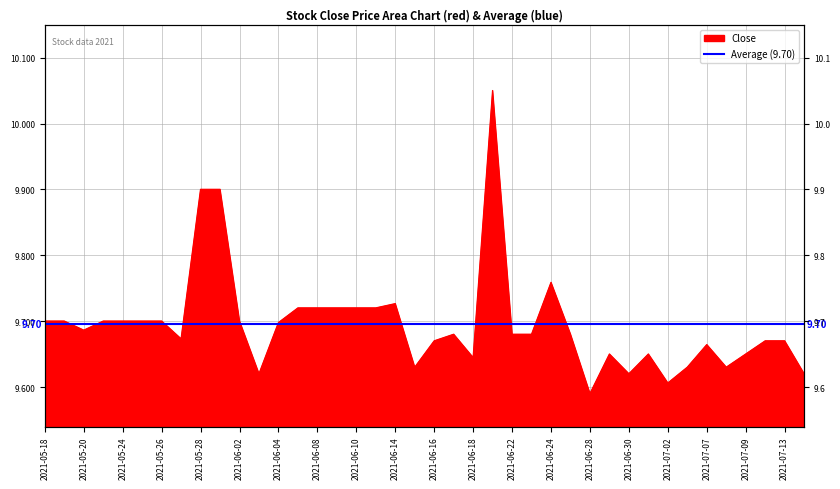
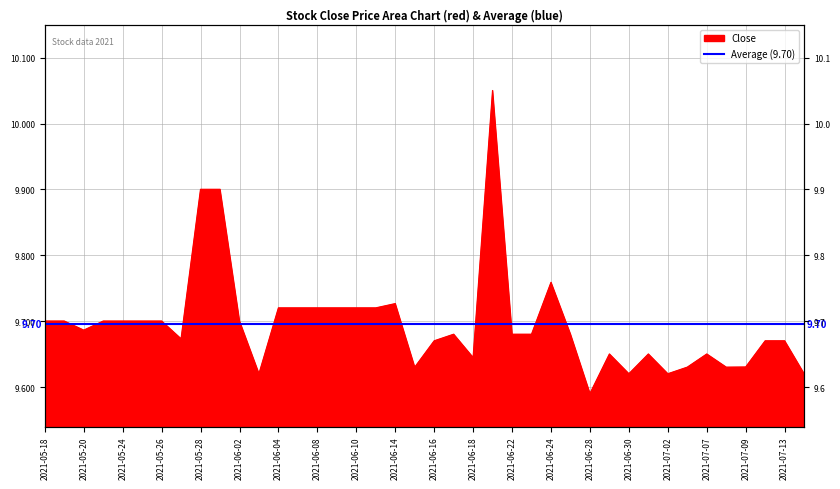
2021-06-04: 9.70 -> 9.72
2021-07-02: 9.61 -> 9.62
2021-07-07: 9.66 -> 9.65
2021-07-09: 9.65 -> 9.63
